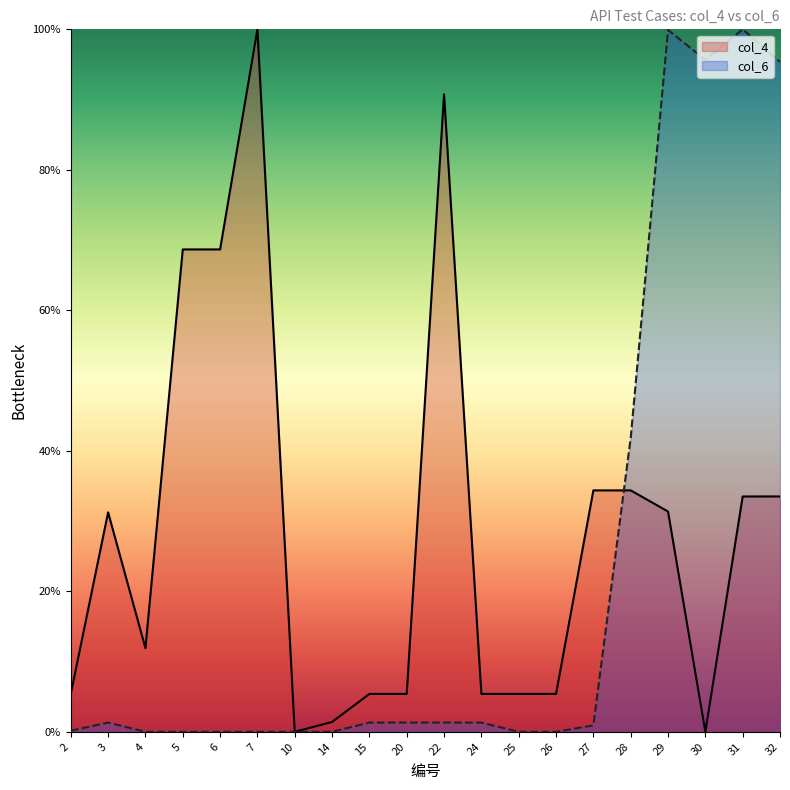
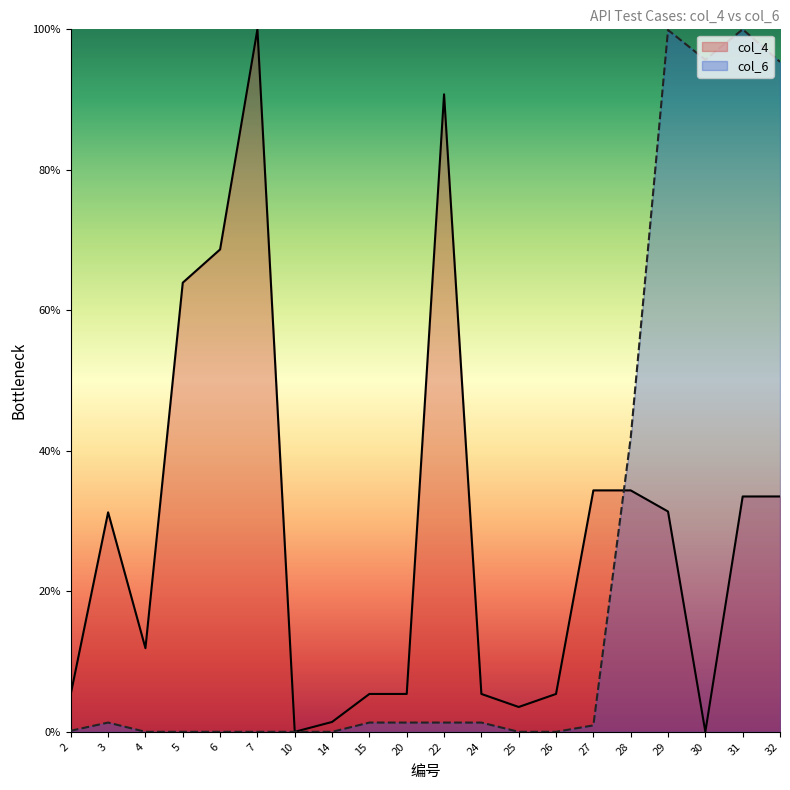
col_4, 5: 69% -> 64%
col_4, 25: 5% -> 4%
